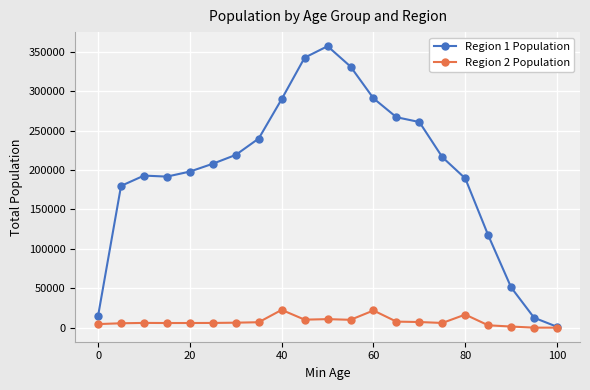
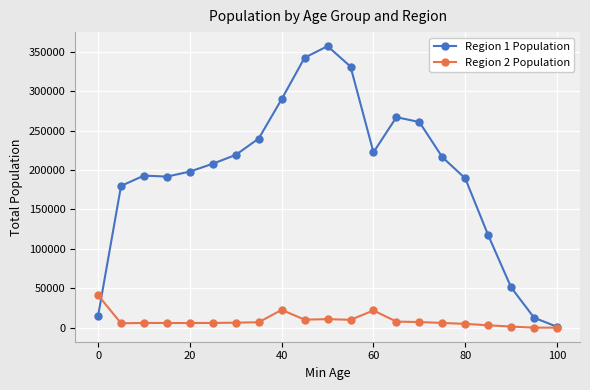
Region 2 Population, 0: 0 -> 40000
Region 1 Population, 60: 290000 -> 220000
Region 2 Population, 80: 20000 -> 0
